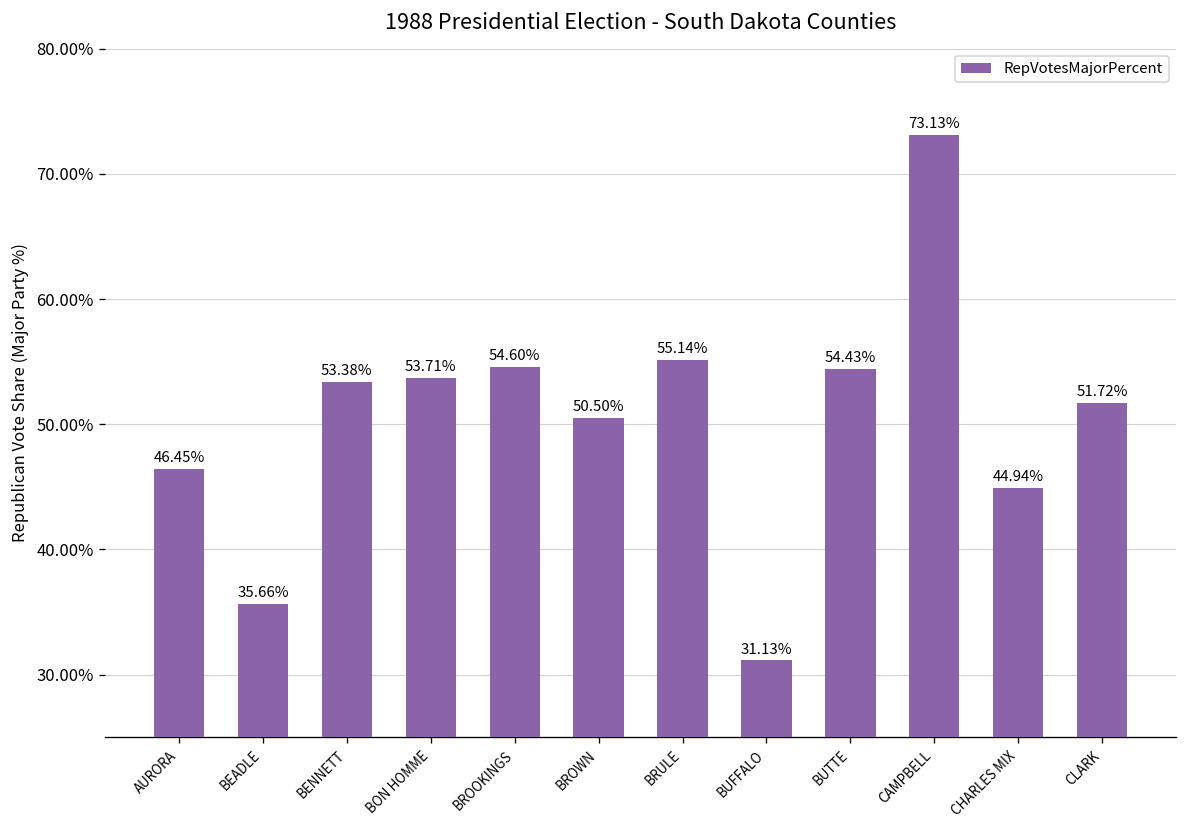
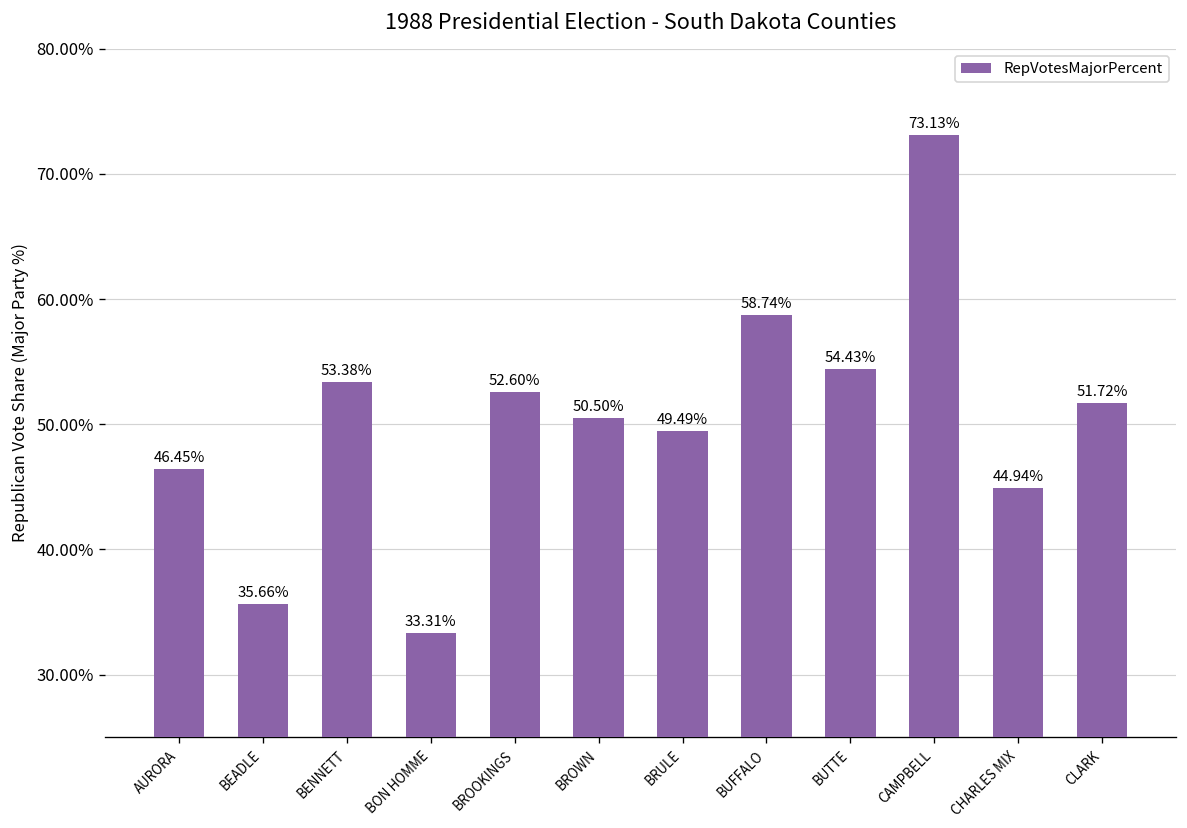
BON HOMME: 53.71% -> 33.31%
BROOKINGS: 54.60% -> 52.60%
BRULE: 55.14% -> 49.49%
BUFFALO: 31.13% -> 58.74%
